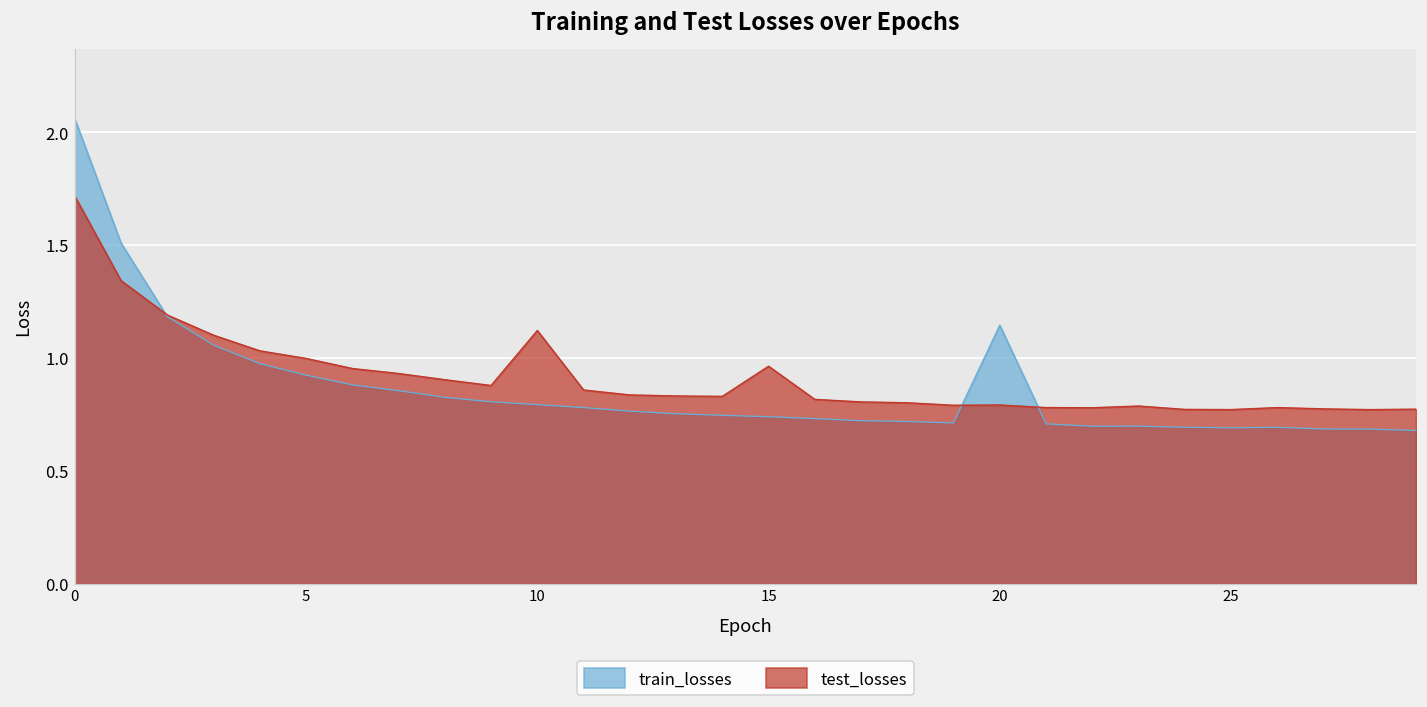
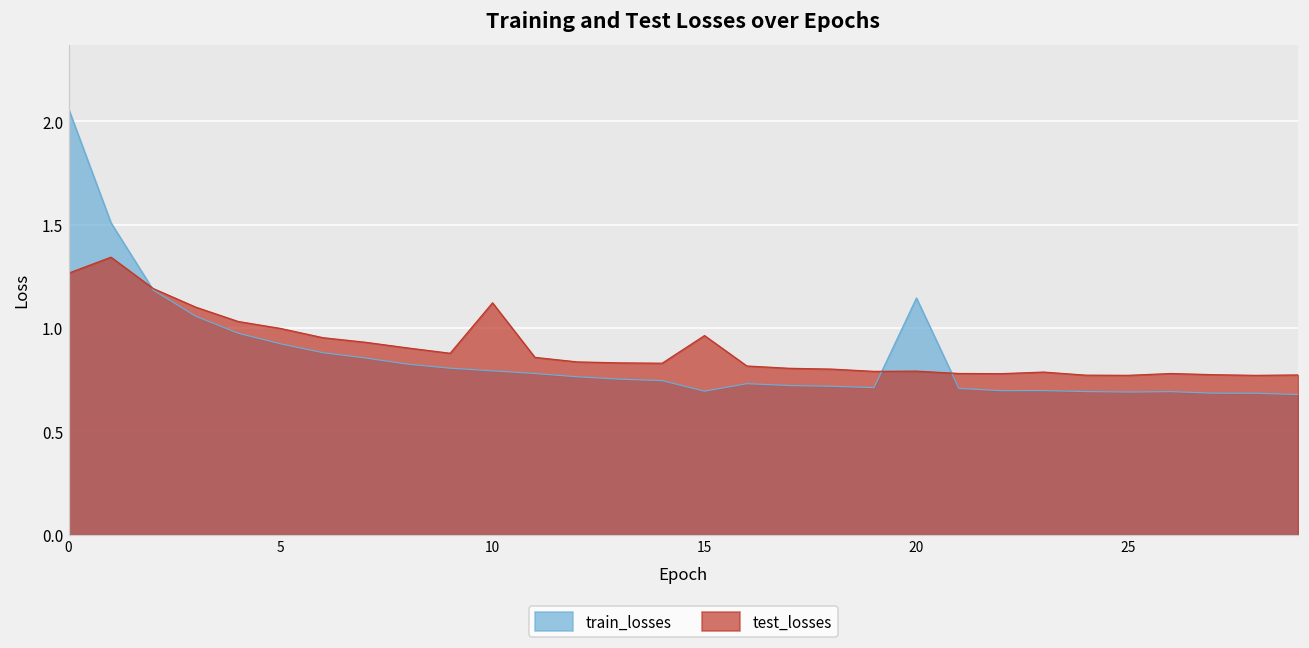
test_losses, 0: 1.72 -> 1.27
train_losses, 15: 0.74 -> 0.69
